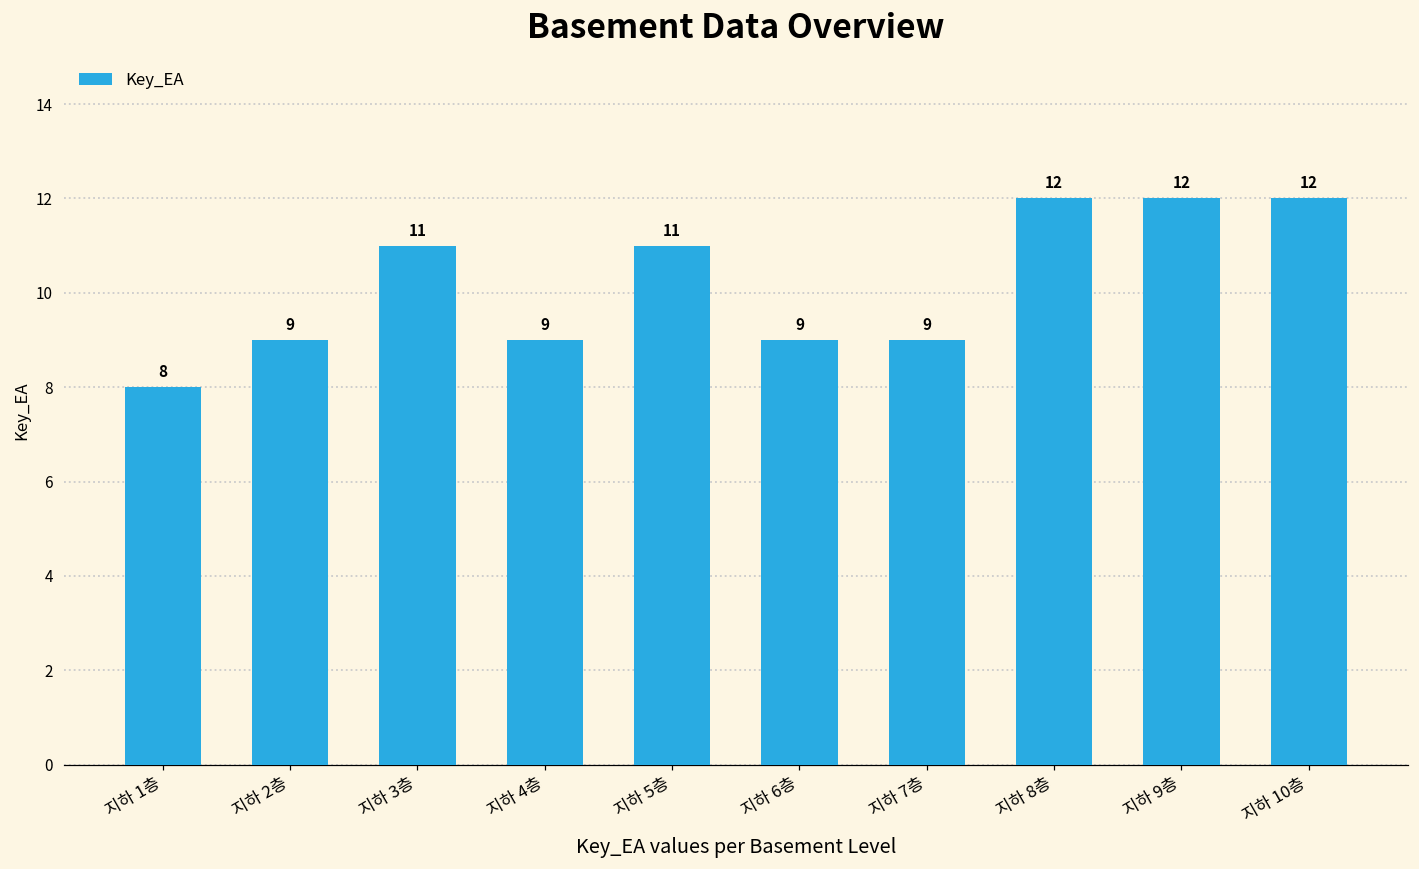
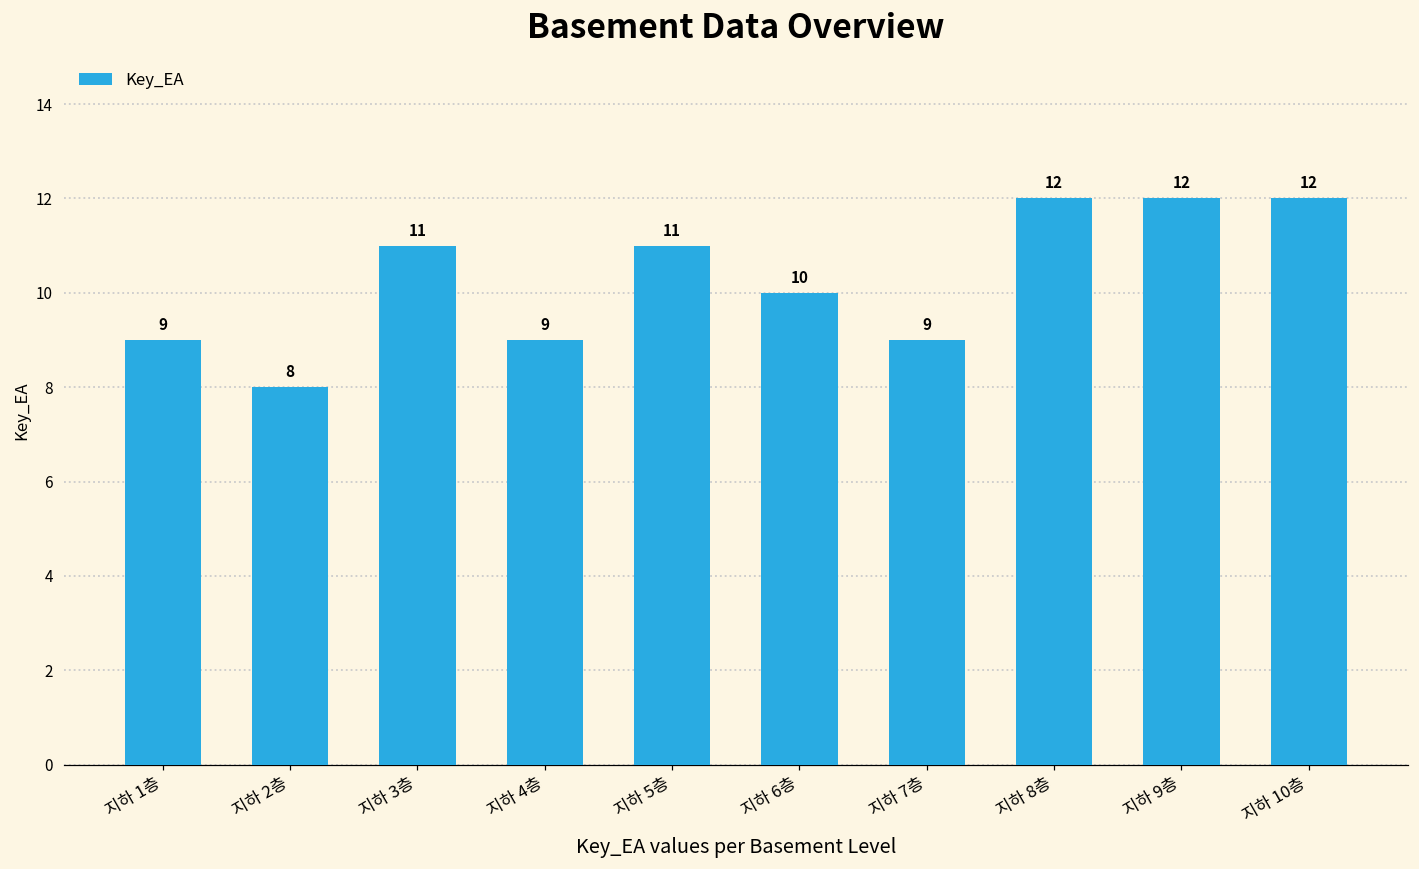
지하 1층: 8 -> 9
지하 2층: 9 -> 8
지하 6층: 9 -> 10
